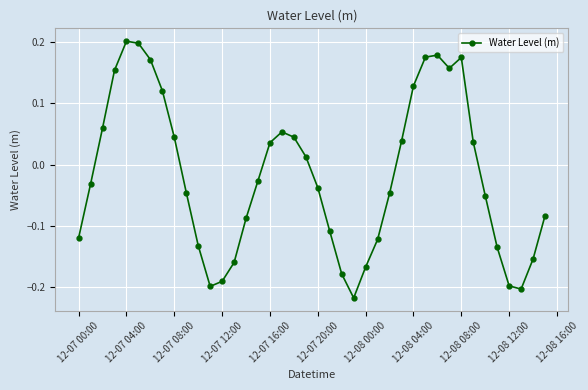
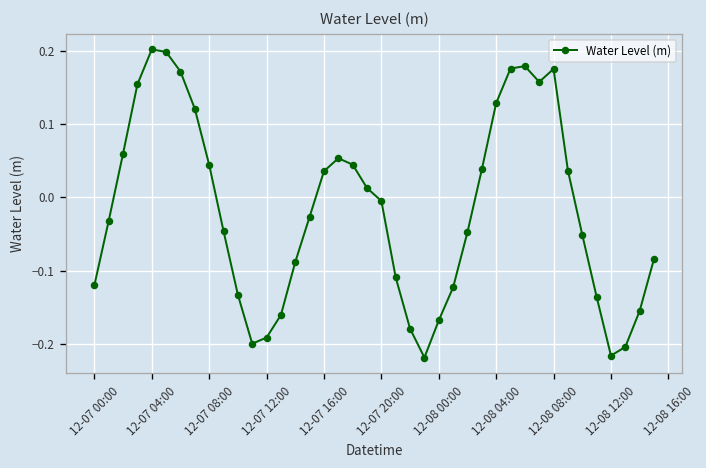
12-07 20:00: -0.04 -> 0.00
12-08 12:00: -0.20 -> -0.22
